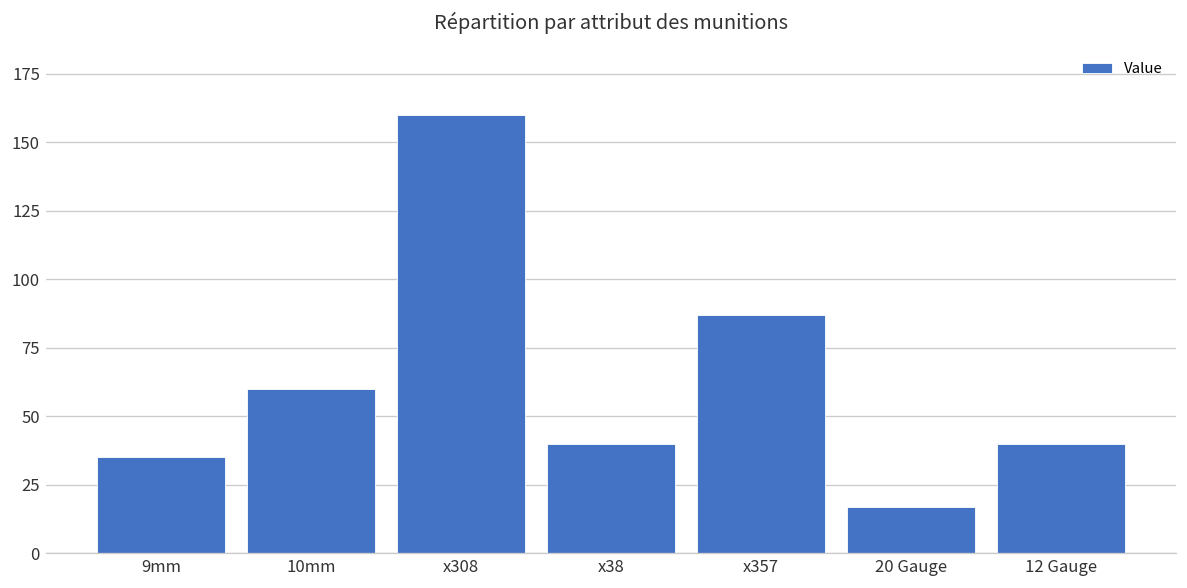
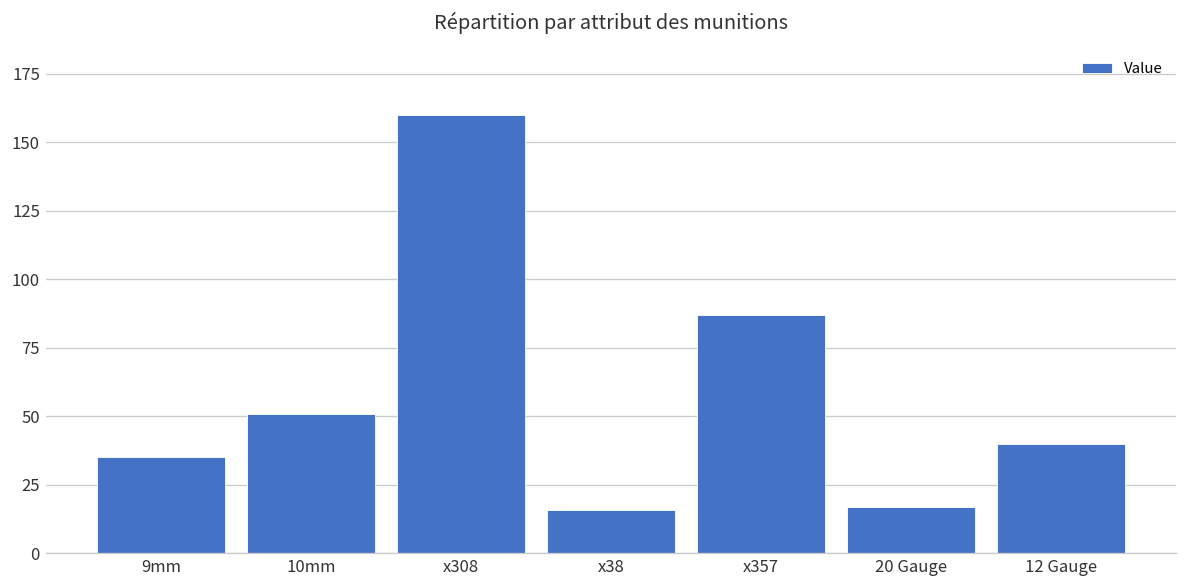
10mm: 60 -> 51
x38: 40 -> 16
